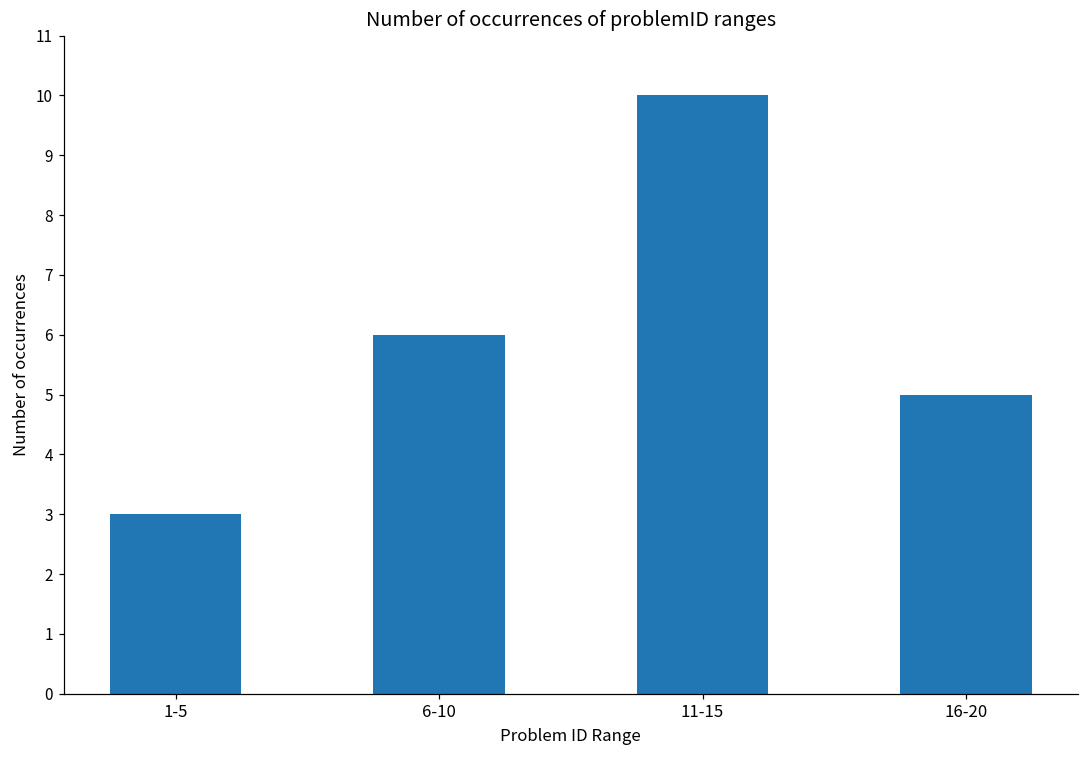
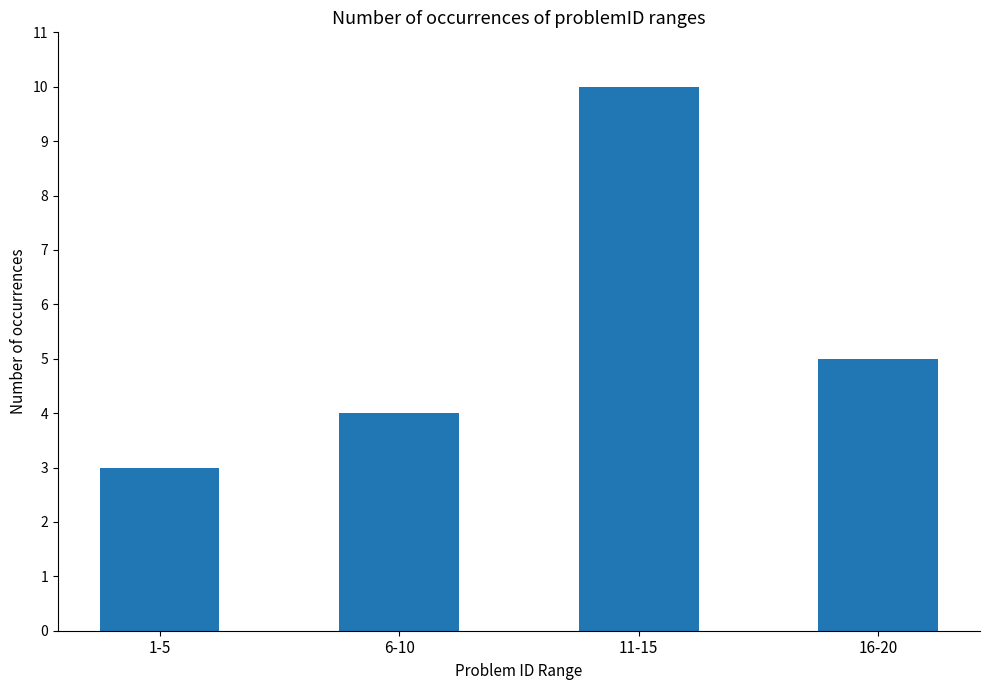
6-10: 6 -> 4
